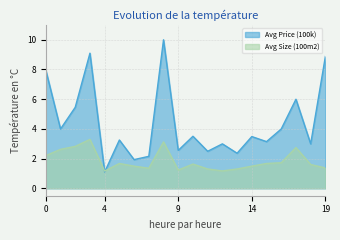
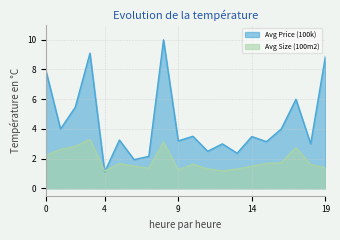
Avg Price (100k), 9: 2.6 -> 3.2
